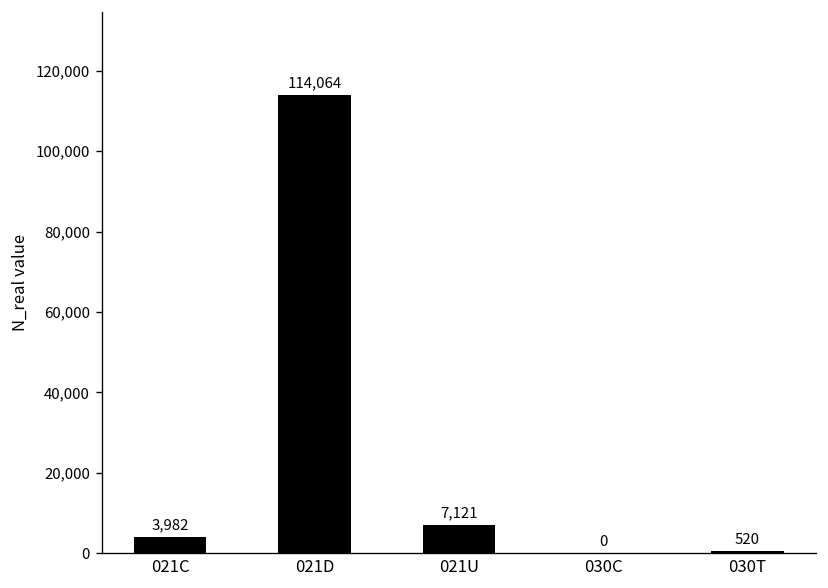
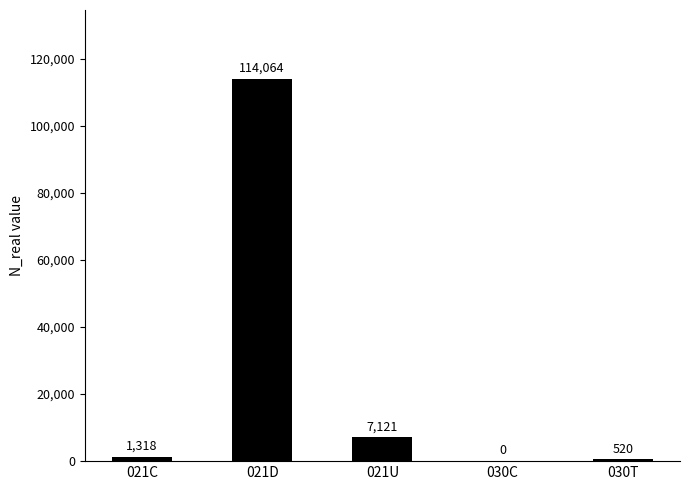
021C: 3,982 -> 1,318
